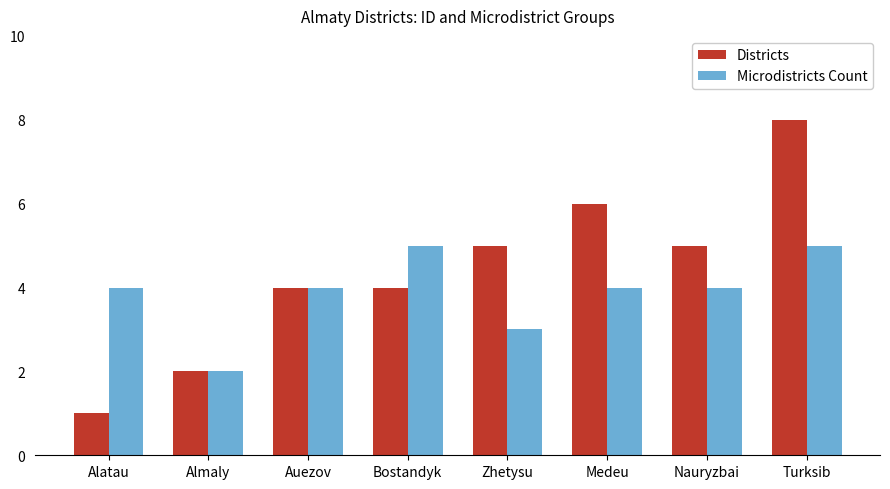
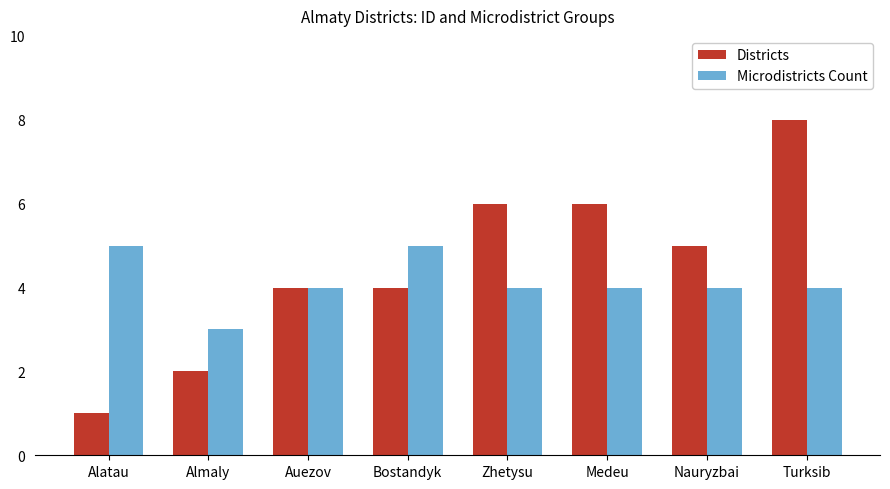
Microdistricts Count, Alatau: 4 -> 5
Microdistricts Count, Almaly: 2 -> 3
Districts, Zhetysu: 5 -> 6
Microdistricts Count, Zhetysu: 3 -> 4
Microdistricts Count, Turksib: 5 -> 4
